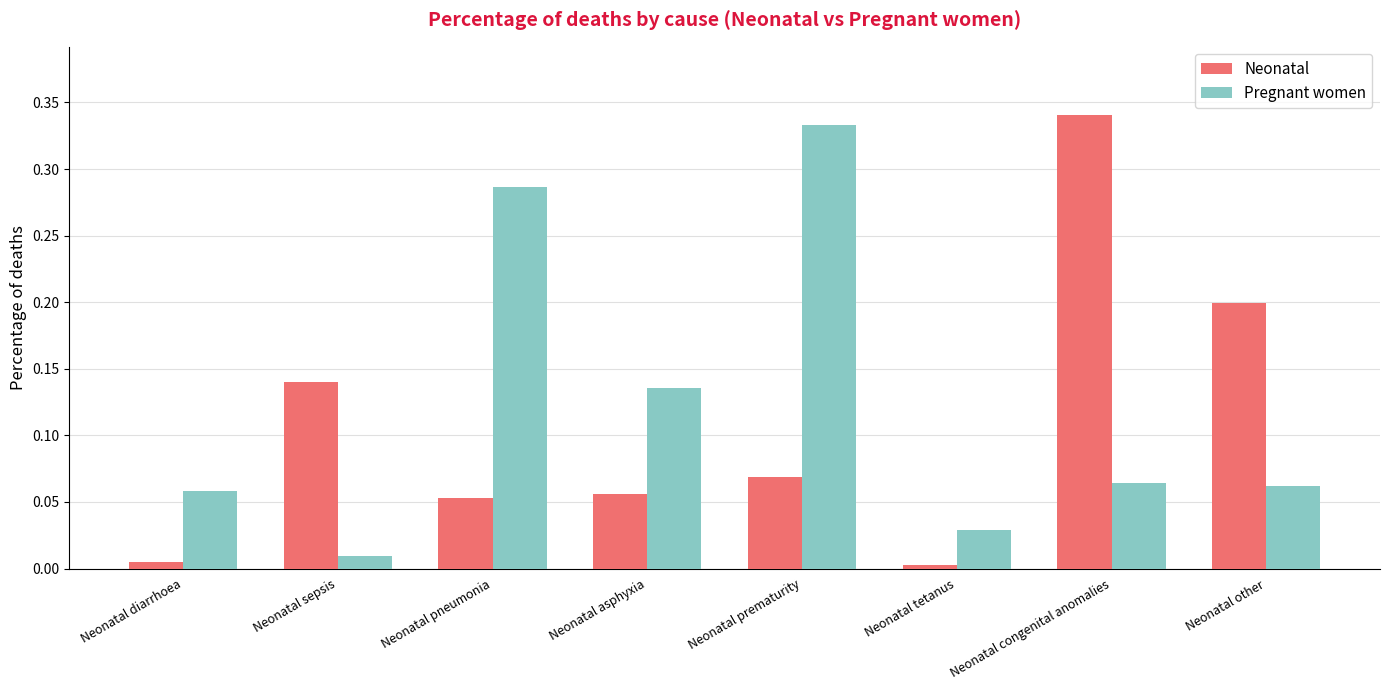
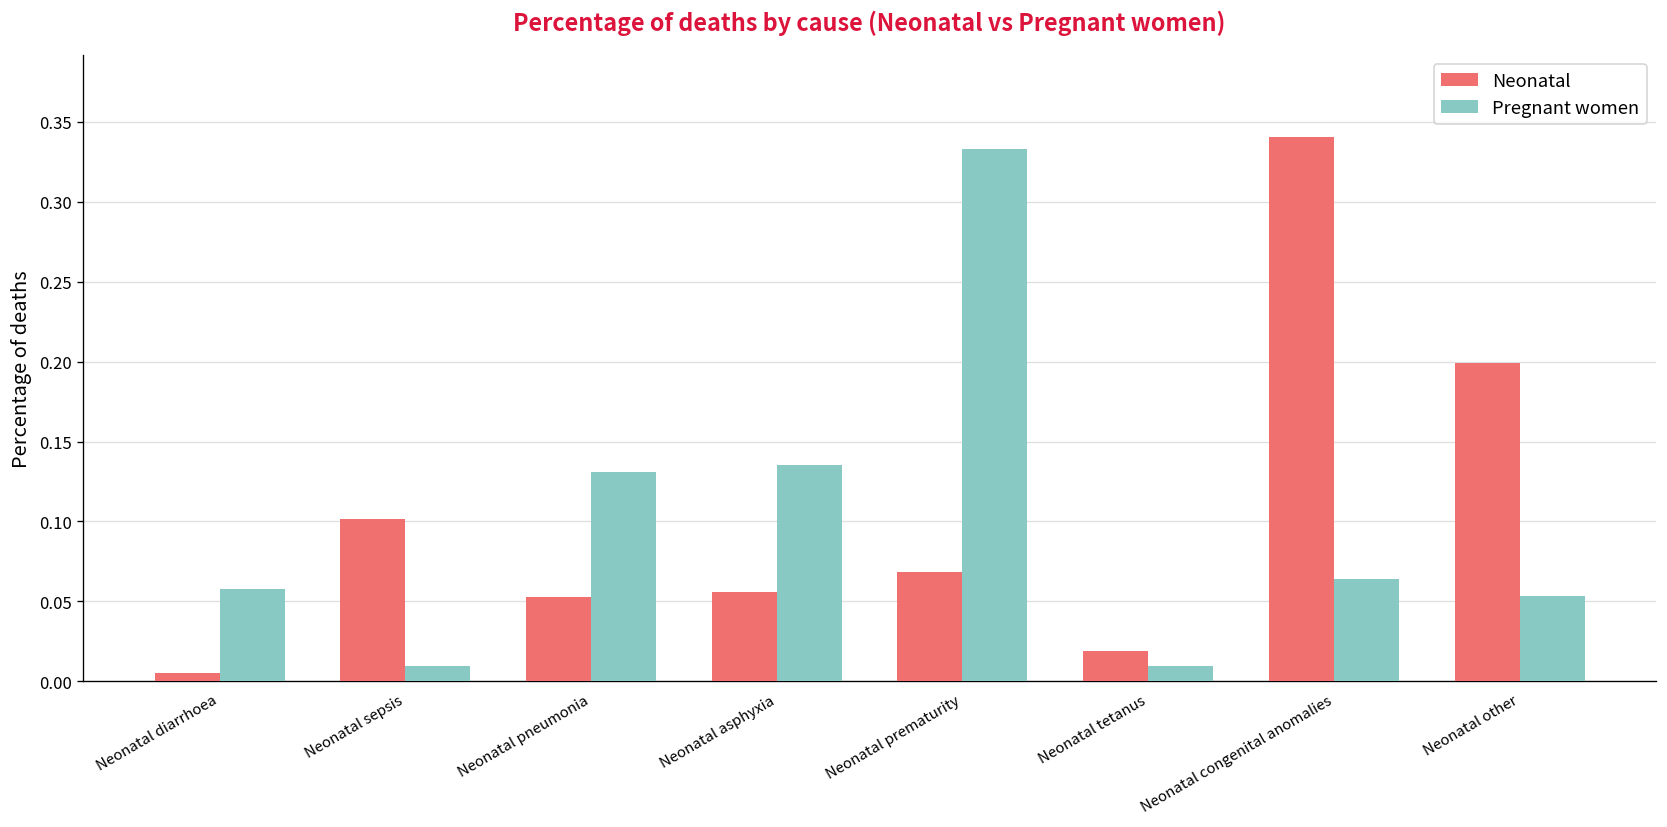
Neonatal, Neonatal sepsis: 0.140 -> 0.101
Pregnant women, Neonatal pneumonia: 0.287 -> 0.131
Neonatal, Neonatal tetanus: 0.002 -> 0.019
Pregnant women, Neonatal tetanus: 0.029 -> 0.010
Pregnant women, Neonatal other: 0.062 -> 0.053
